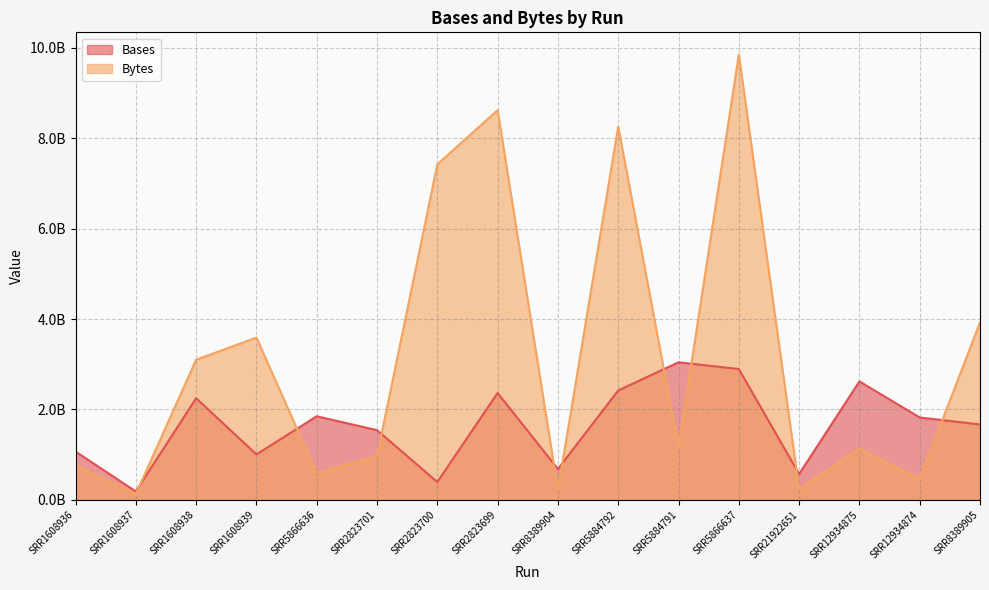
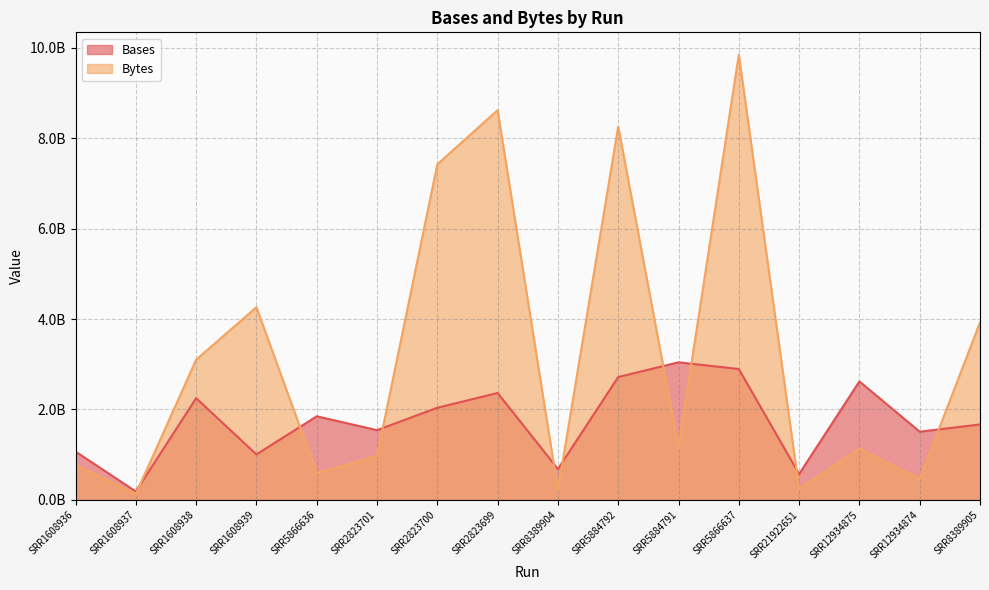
Bytes, SRR1608939: 3600000000 -> 4300000000
Bases, SRR2823700: 400000000 -> 2000000000
Bases, SRR5884792: 2400000000 -> 2700000000
Bases, SRR12934874: 1800000000 -> 1500000000
